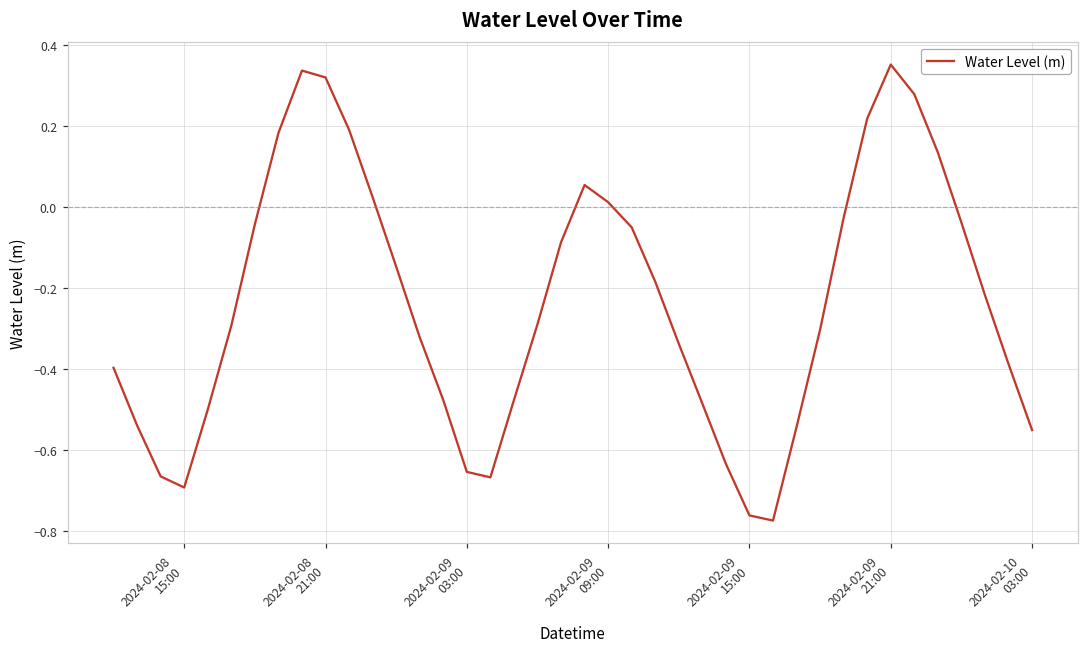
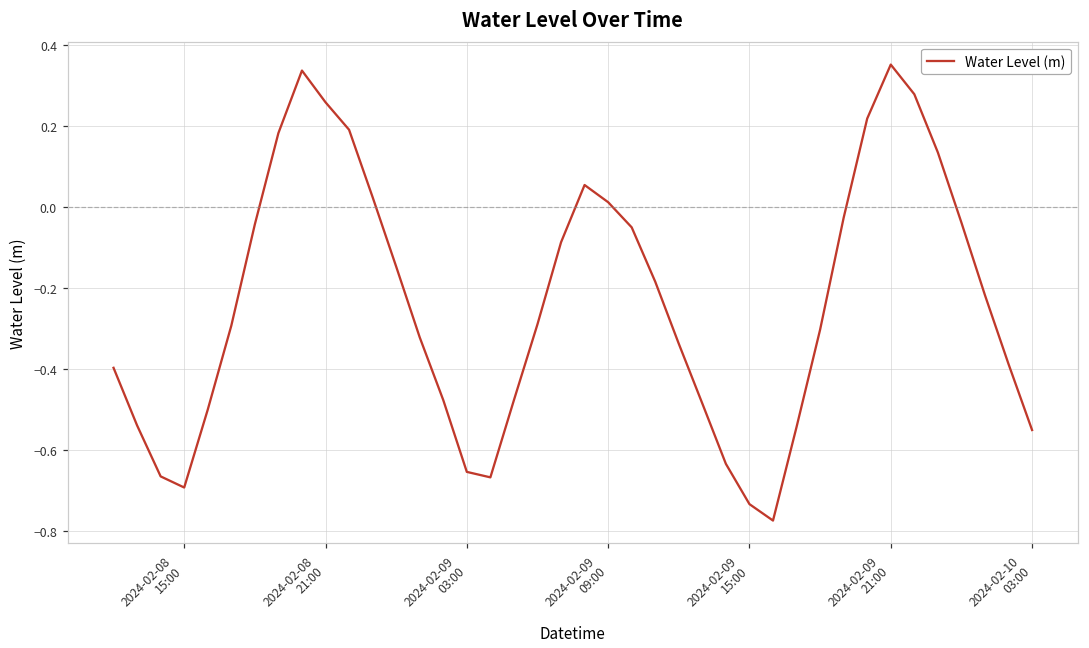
2024-02-08 21:00: 0.32 -> 0.26
2024-02-09 15:00: -0.76 -> -0.73
